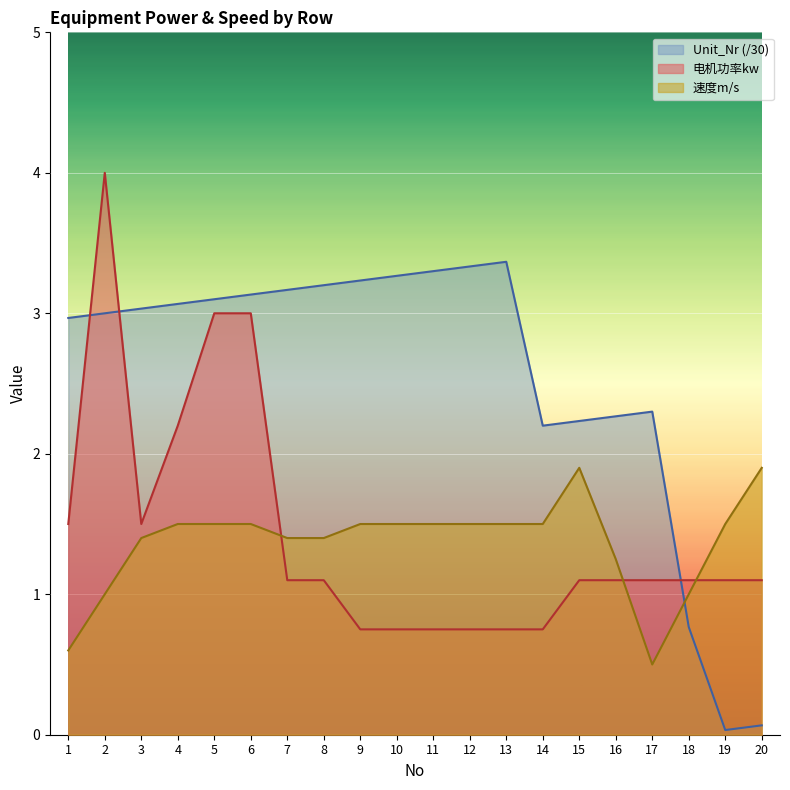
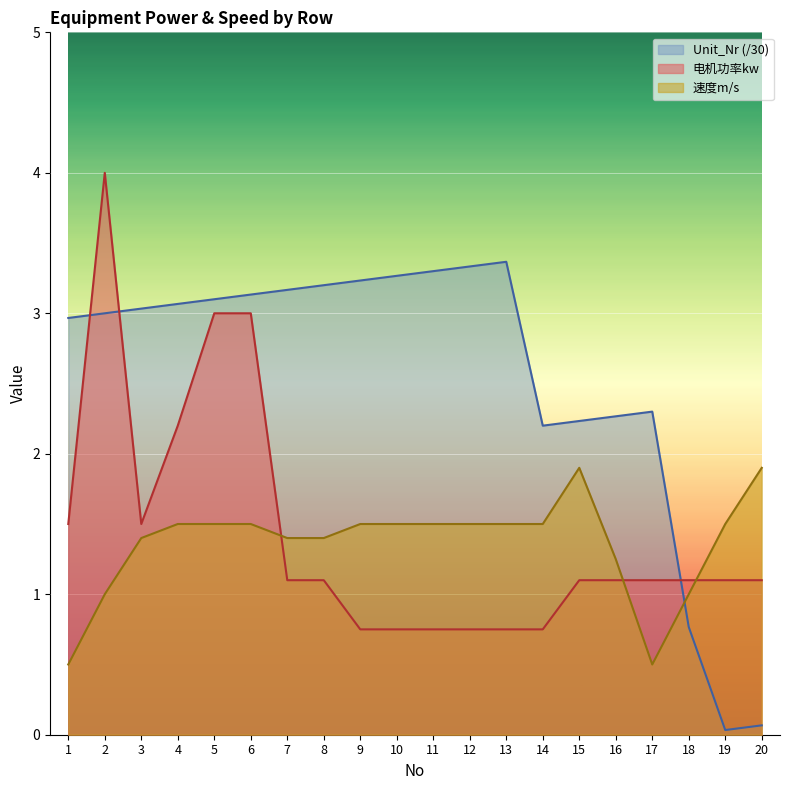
速度m/s, 1: 0.6 -> 0.5
